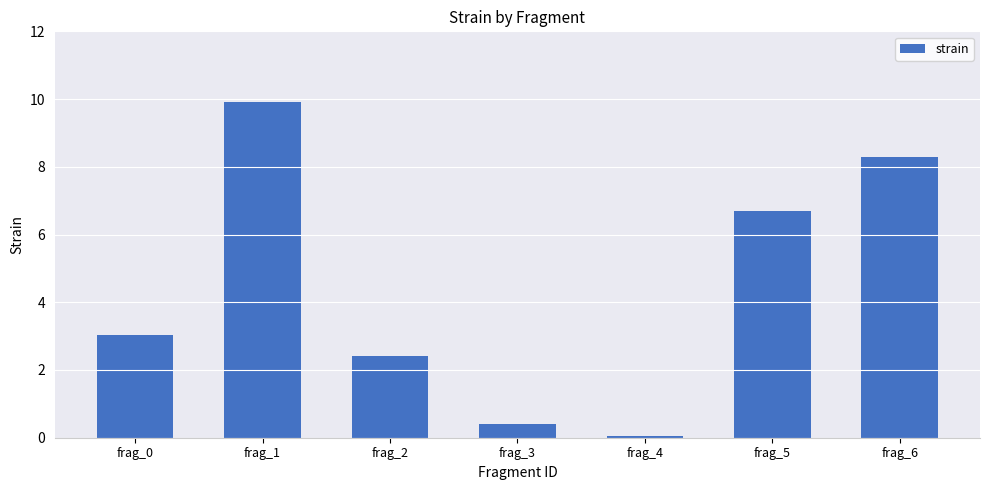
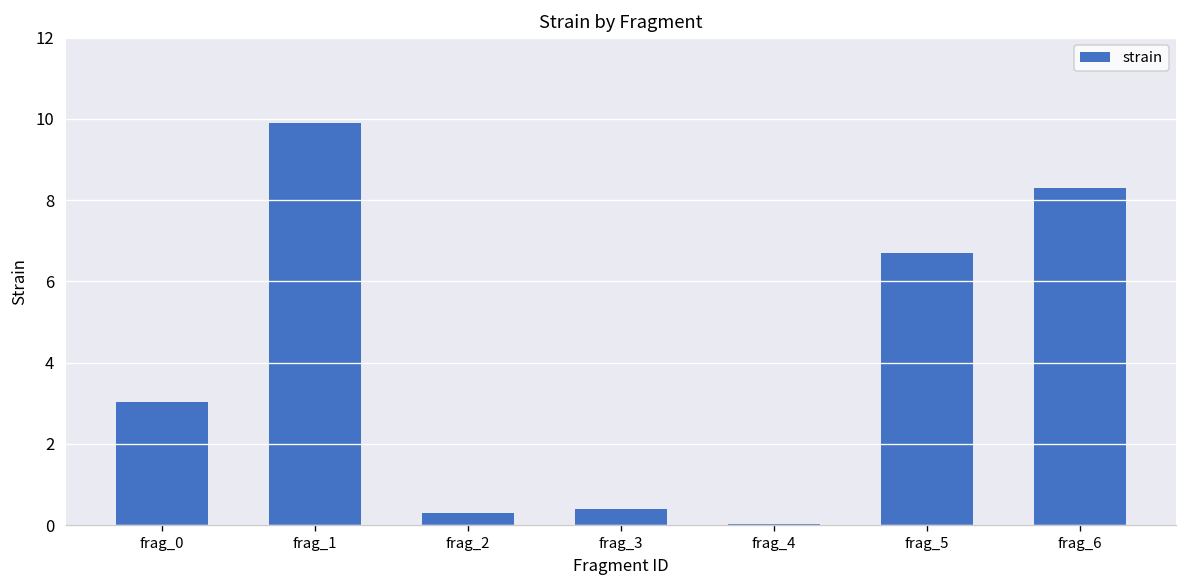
frag_2: 2.4 -> 0.3
